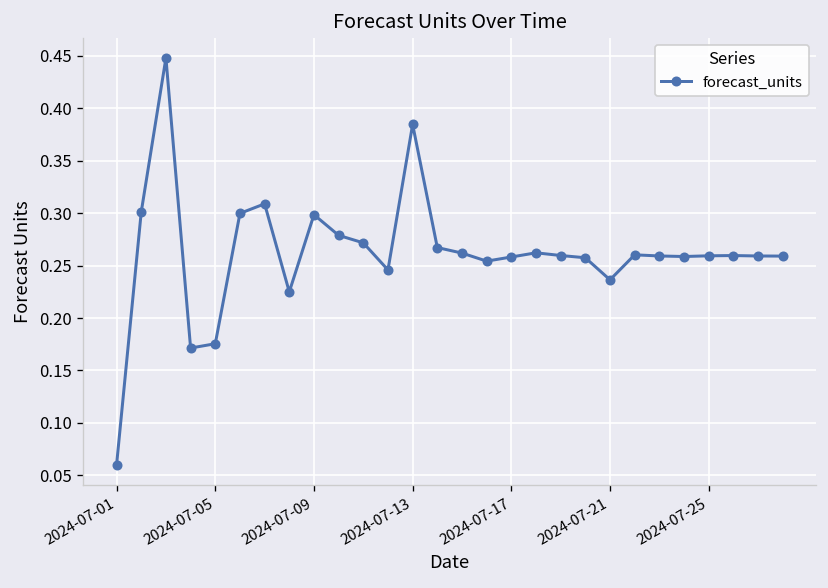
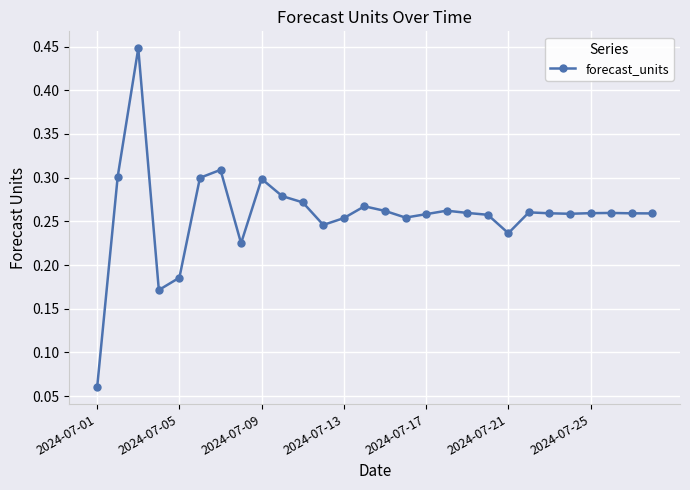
2024-07-05: 0.18 -> 0.19
2024-07-13: 0.38 -> 0.25
